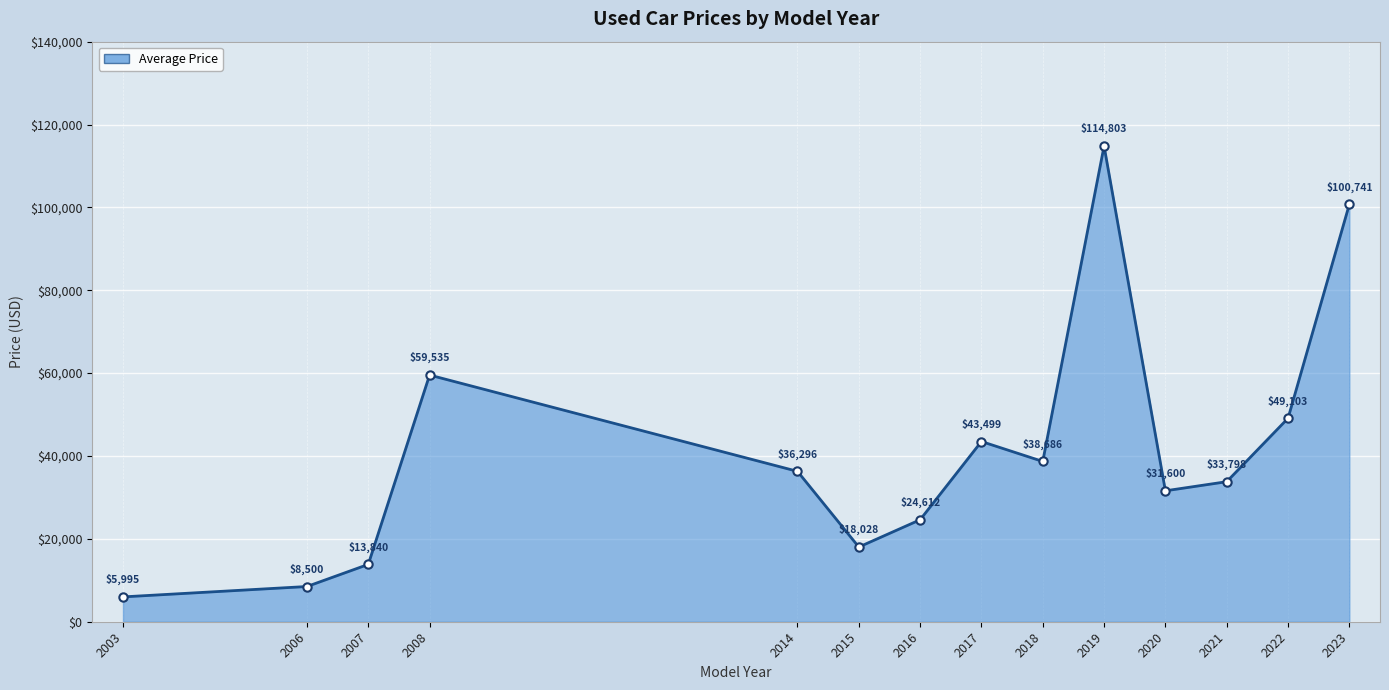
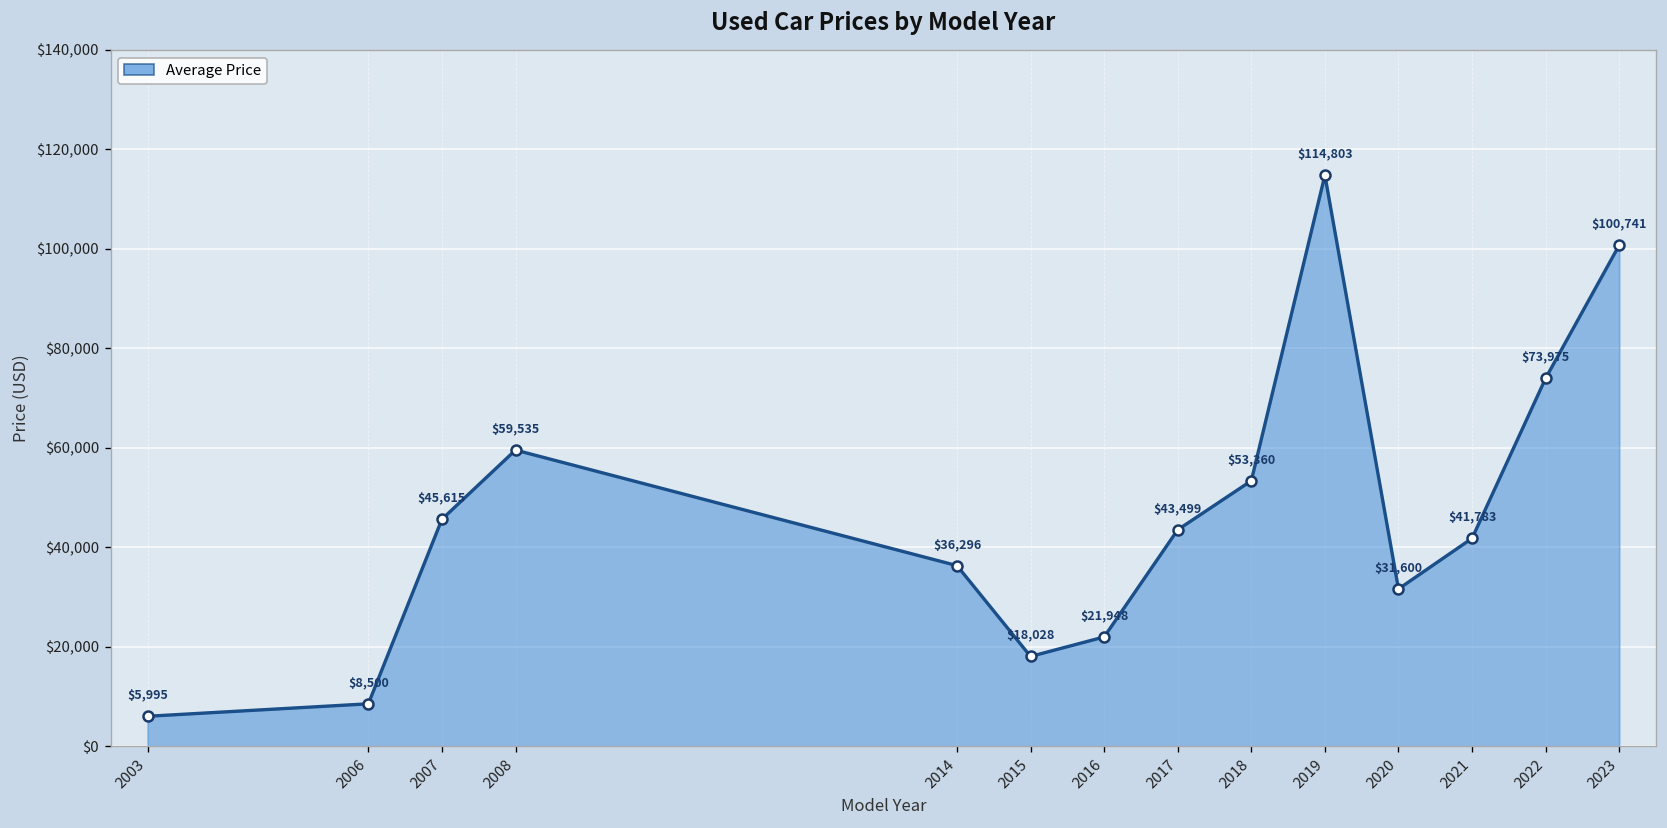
2007: $13,840 -> $45,615
2016: $24,612 -> $21,948
2018: $38,686 -> $53,360
2021: $33,798 -> $41,783
2022: $49,103 -> $73,975
